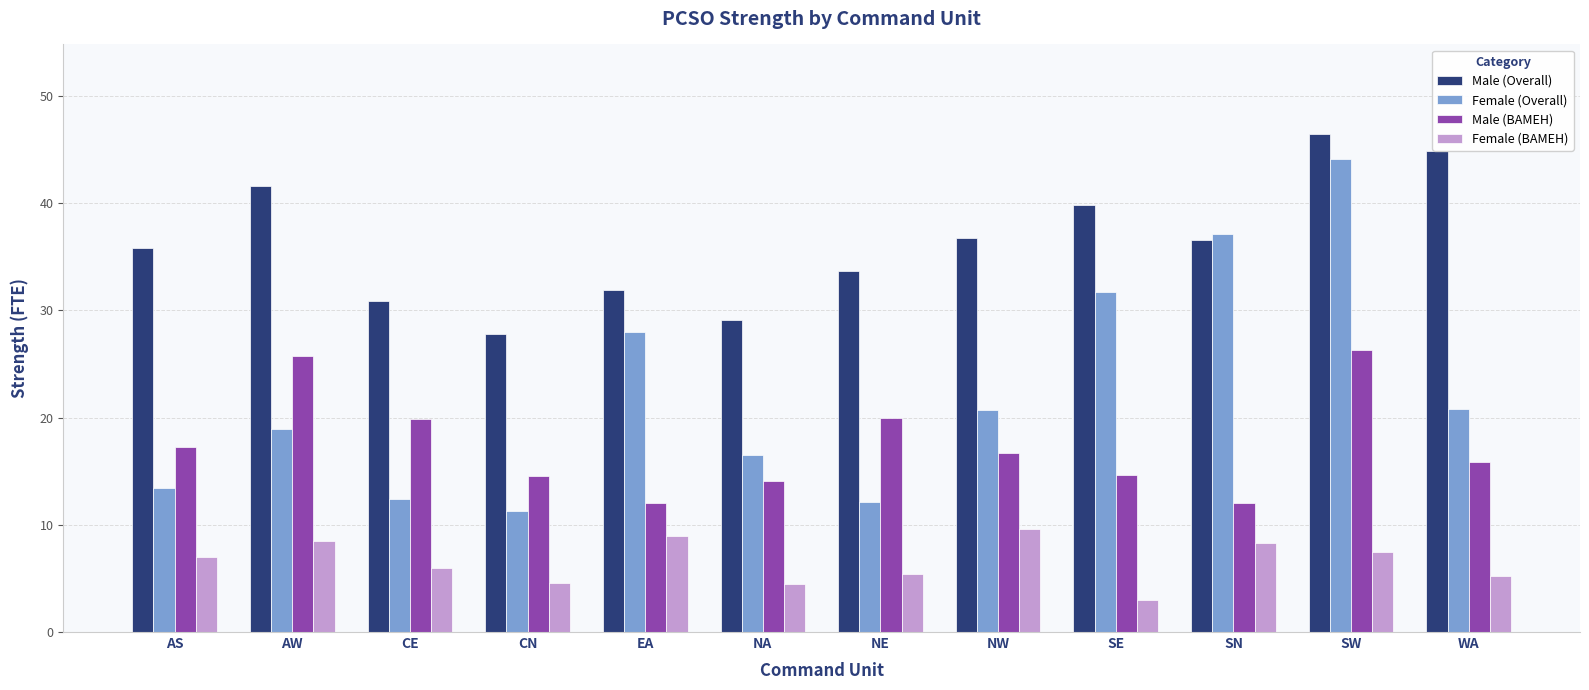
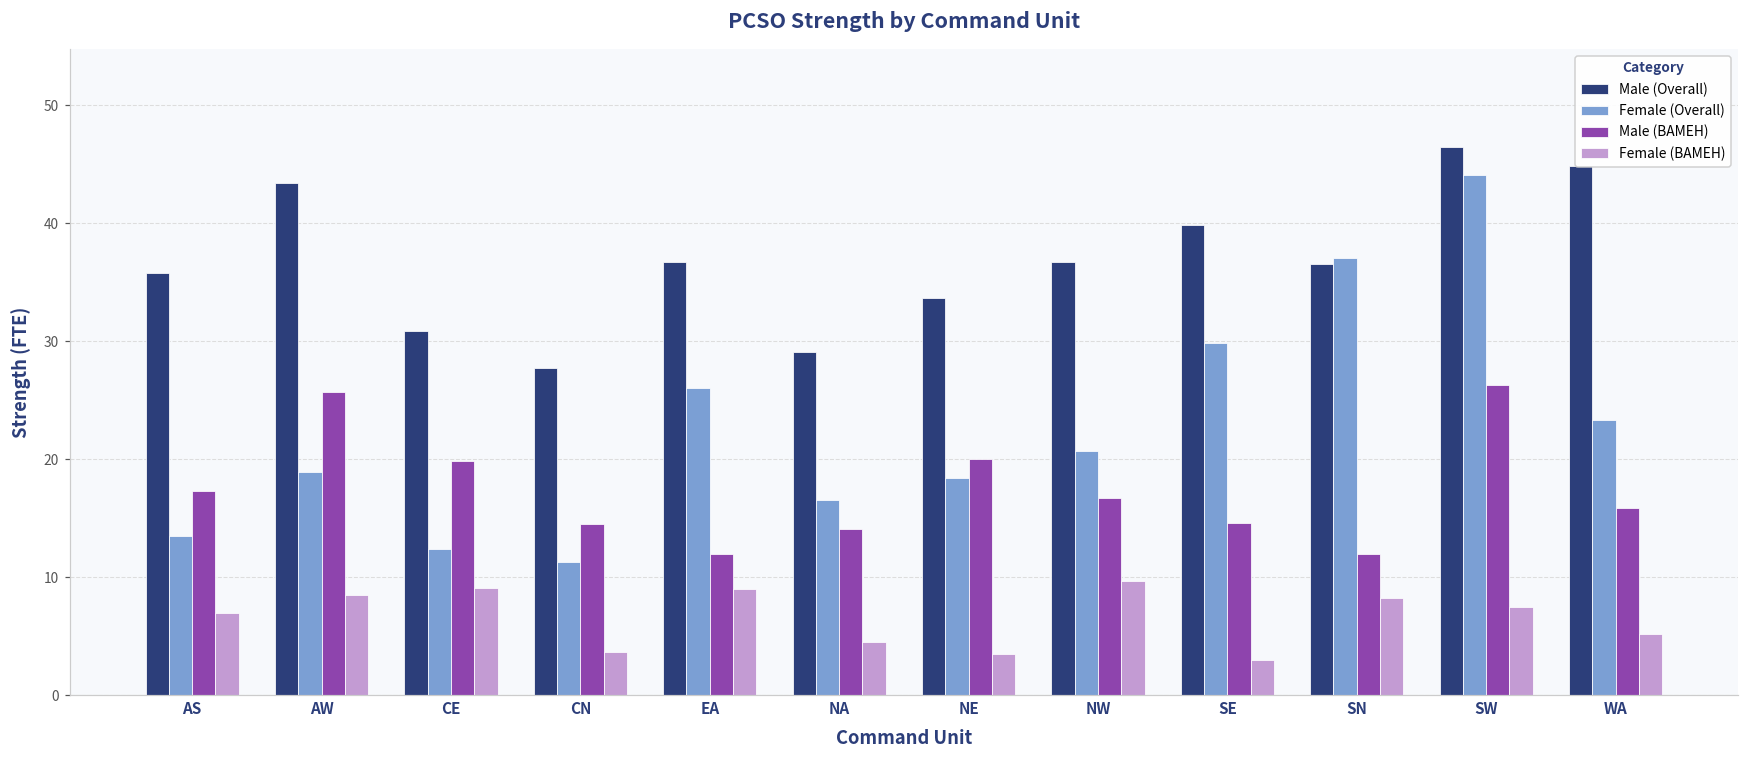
Male (Overall), AW: 41.6 -> 43.4
Female (BAMEH), CE: 6.0 -> 9.1
Female (BAMEH), CN: 4.6 -> 3.7
Male (Overall), EA: 31.9 -> 36.8
Female (Overall), EA: 28.0 -> 26.0
Female (Overall), NE: 12.1 -> 18.4
Female (BAMEH), NE: 5.4 -> 3.5
Female (Overall), SE: 31.7 -> 29.9
Female (Overall), WA: 20.8 -> 23.4
